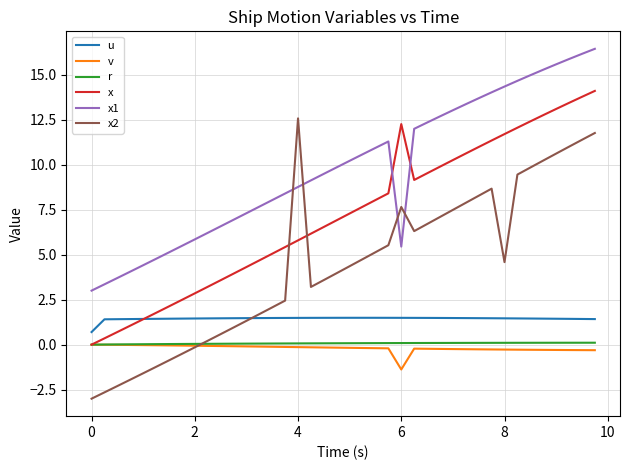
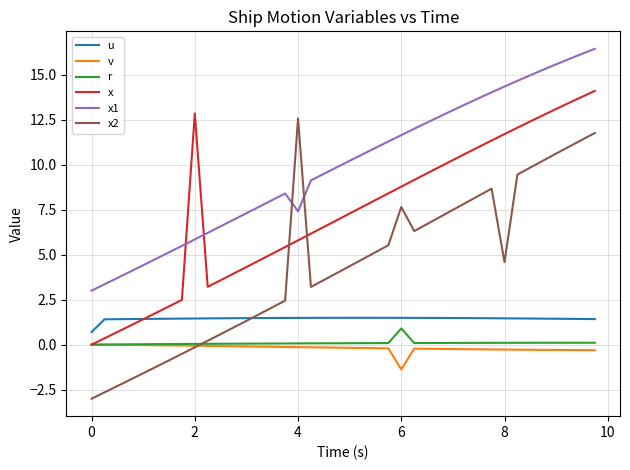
x, 2: 2.8 -> 12.8
x1, 4: 8.8 -> 7.4
r, 6: 0.1 -> 0.9
x, 6: 12.2 -> 8.8
x1, 6: 5.4 -> 11.6
